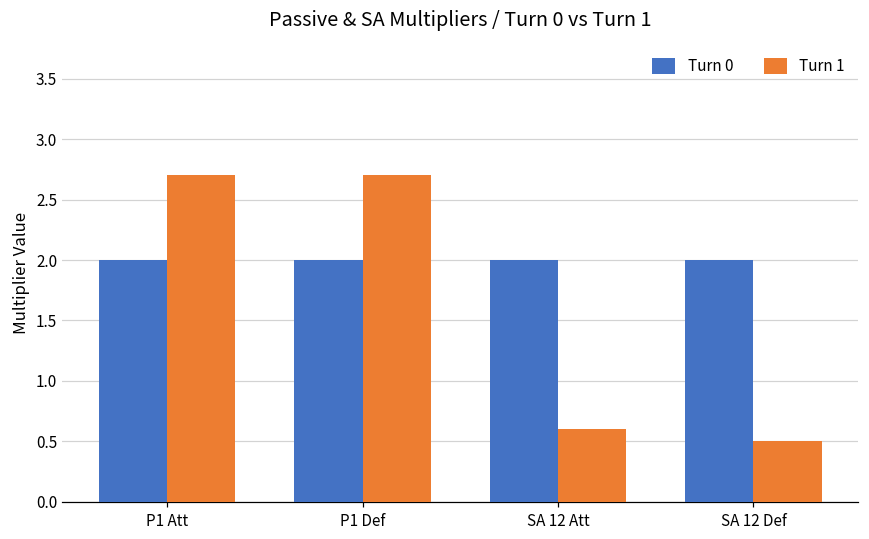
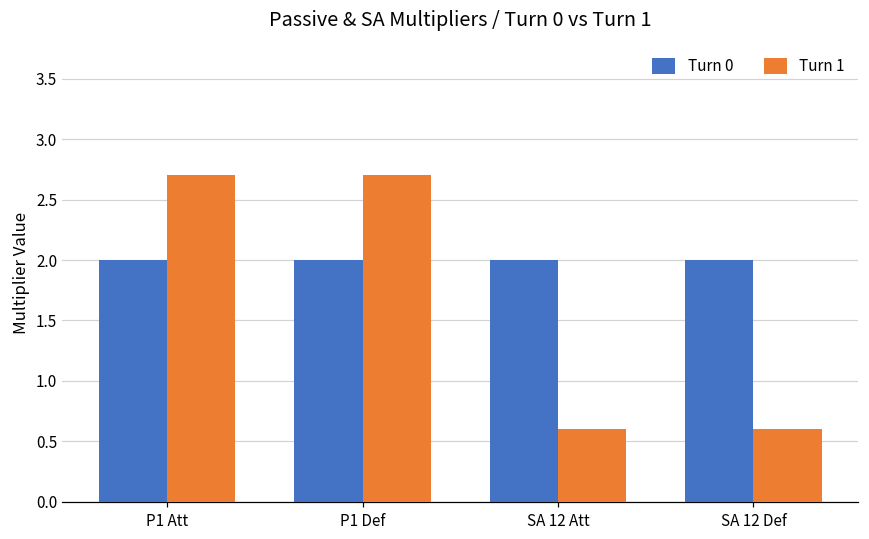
Turn 1, SA 12 Def: 0.5 -> 0.6
